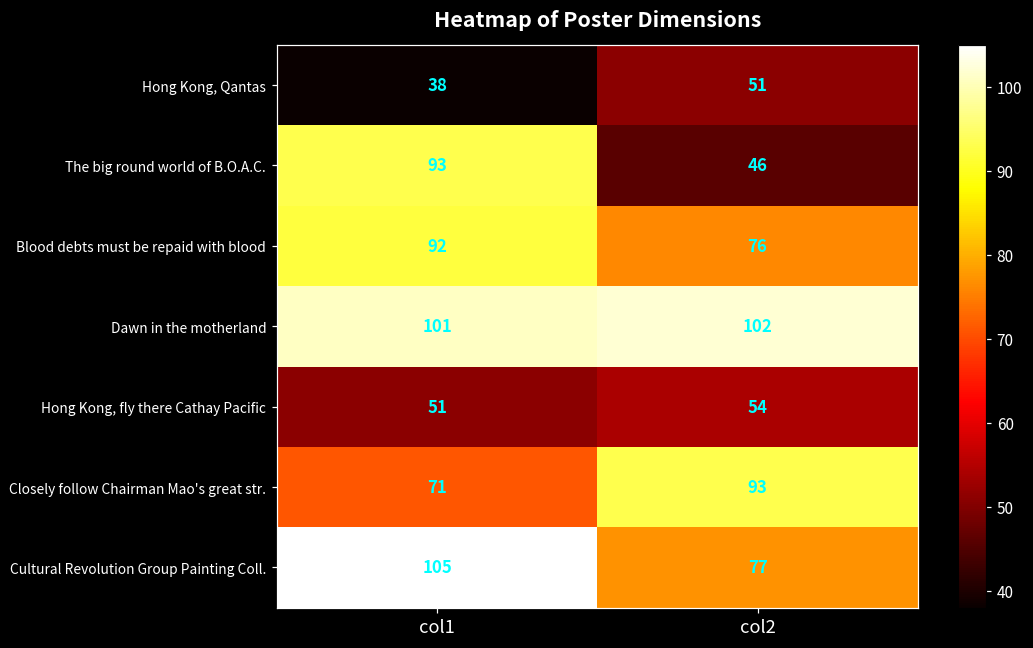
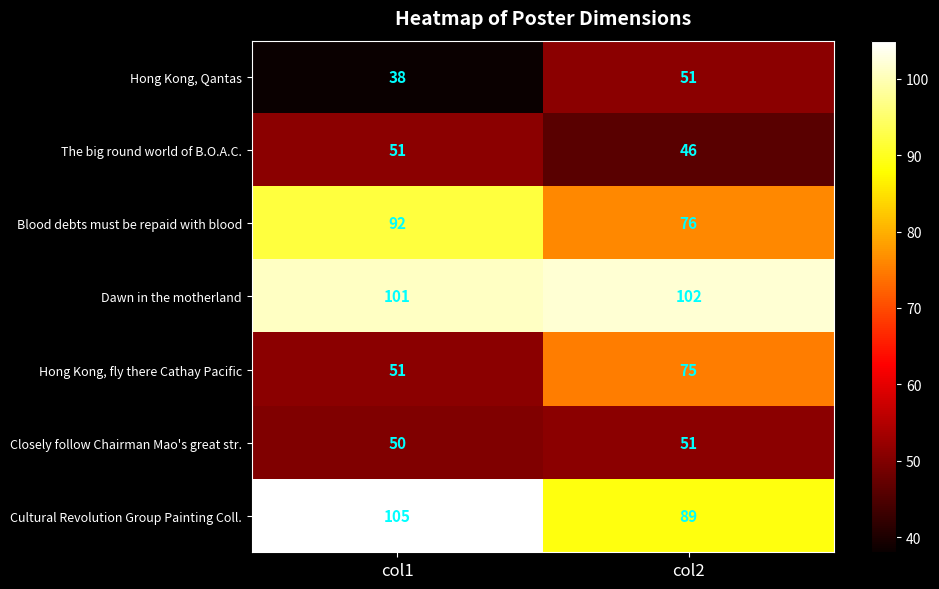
The big round world of B.O.A.C., col1: 93 -> 51
Hong Kong, fly there Cathay Pacific, col2: 54 -> 75
Closely follow Chairman Mao's great str., col1: 71 -> 50
Closely follow Chairman Mao's great str., col2: 93 -> 51
Cultural Revolution Group Painting Coll., col2: 77 -> 89
